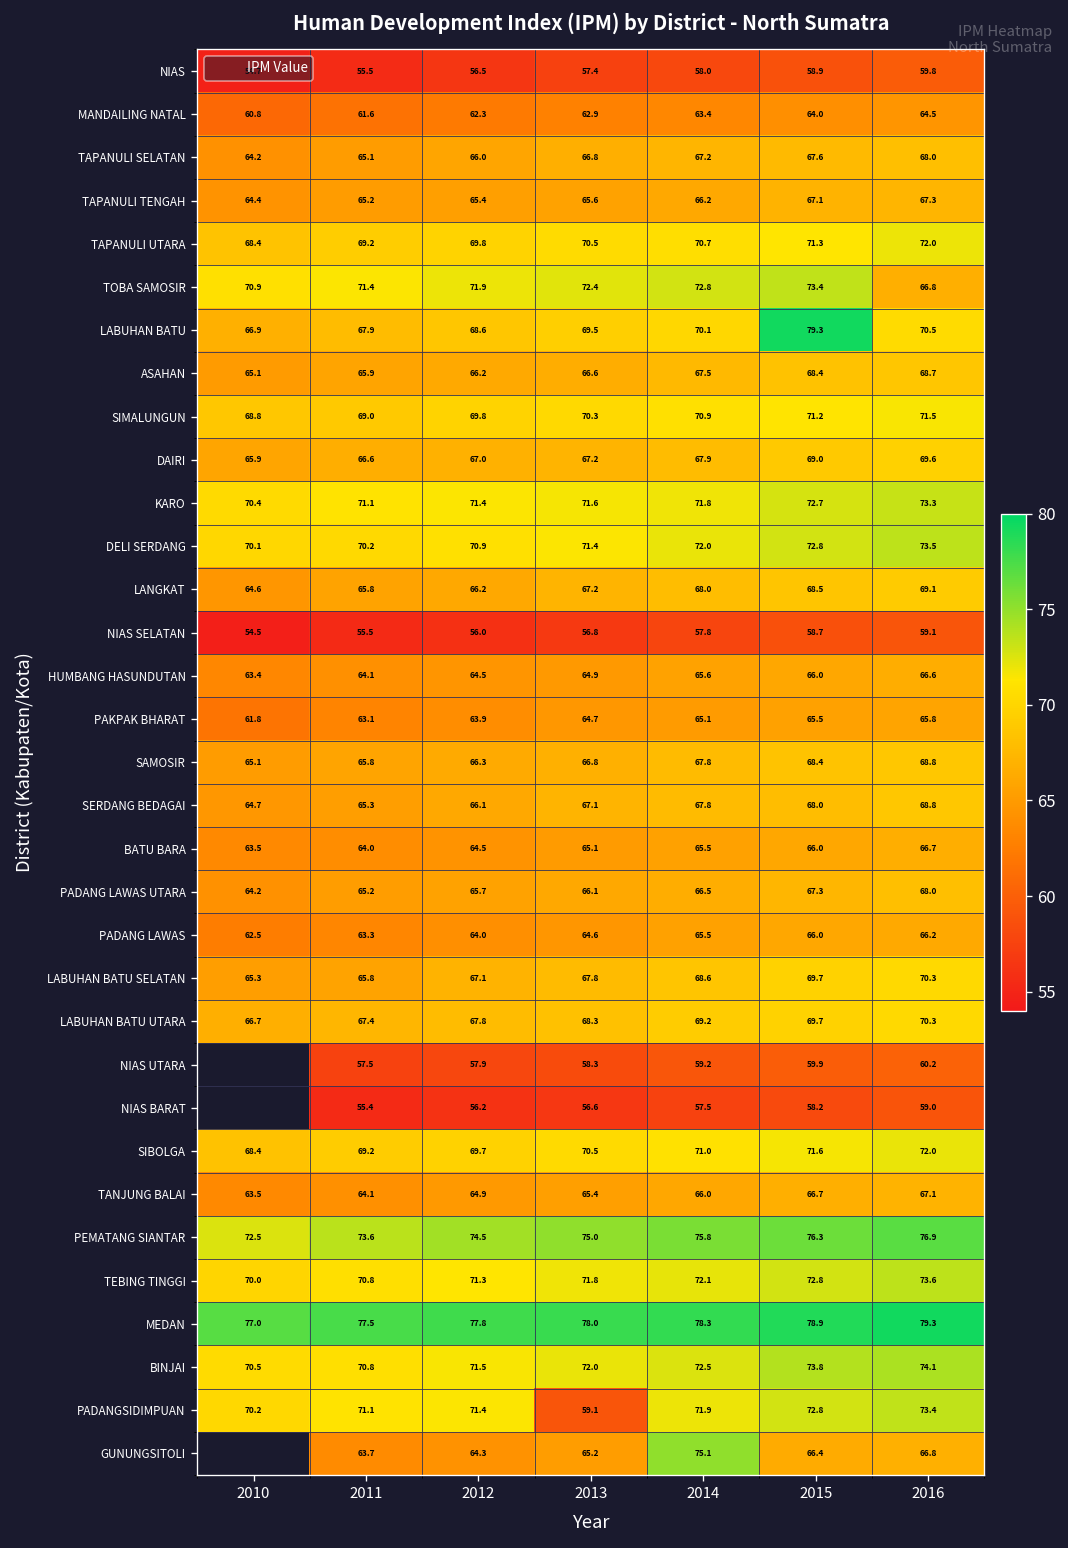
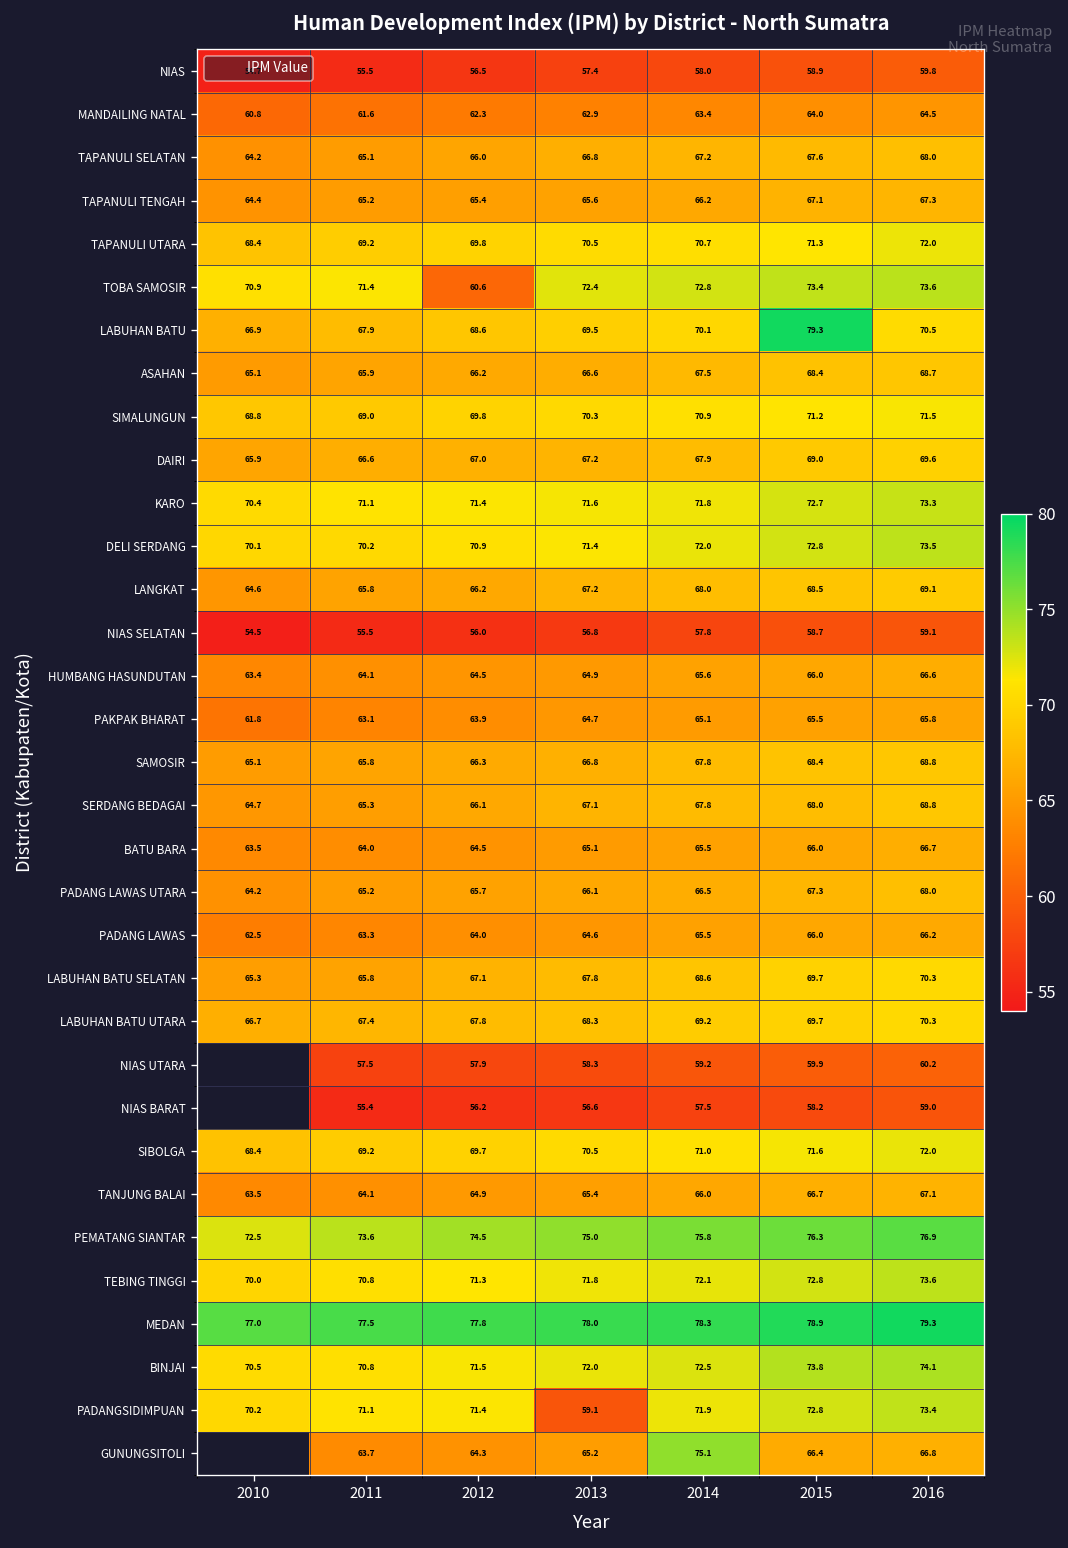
TOBA SAMOSIR, 2012: 71.9 -> 60.6
TOBA SAMOSIR, 2016: 66.8 -> 73.6
